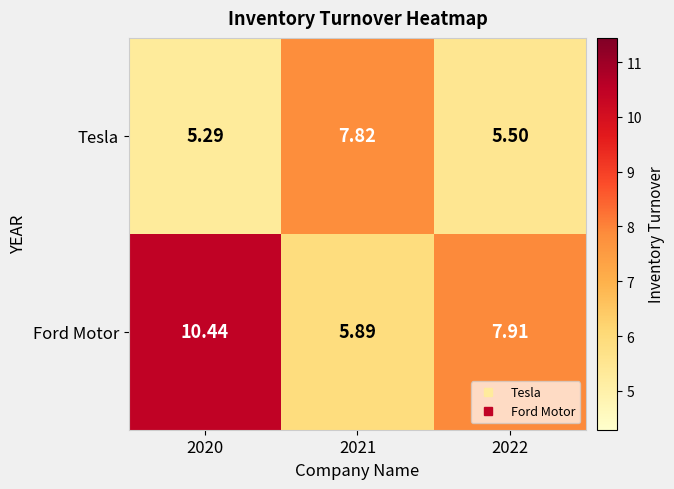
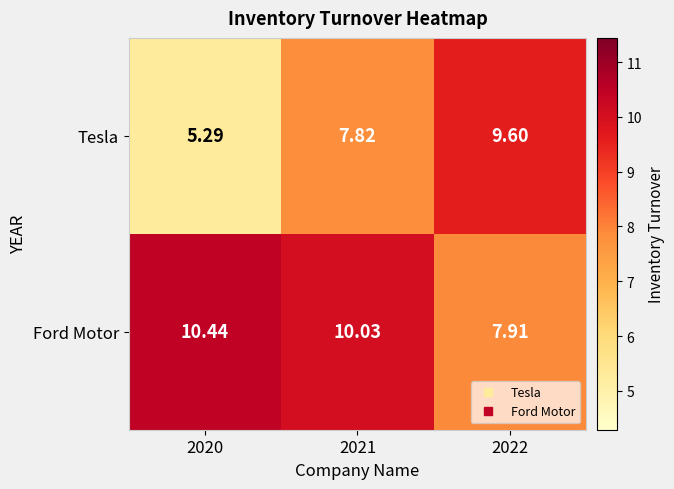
Tesla, 2022: 5.50 -> 9.60
Ford Motor, 2021: 5.89 -> 10.03
